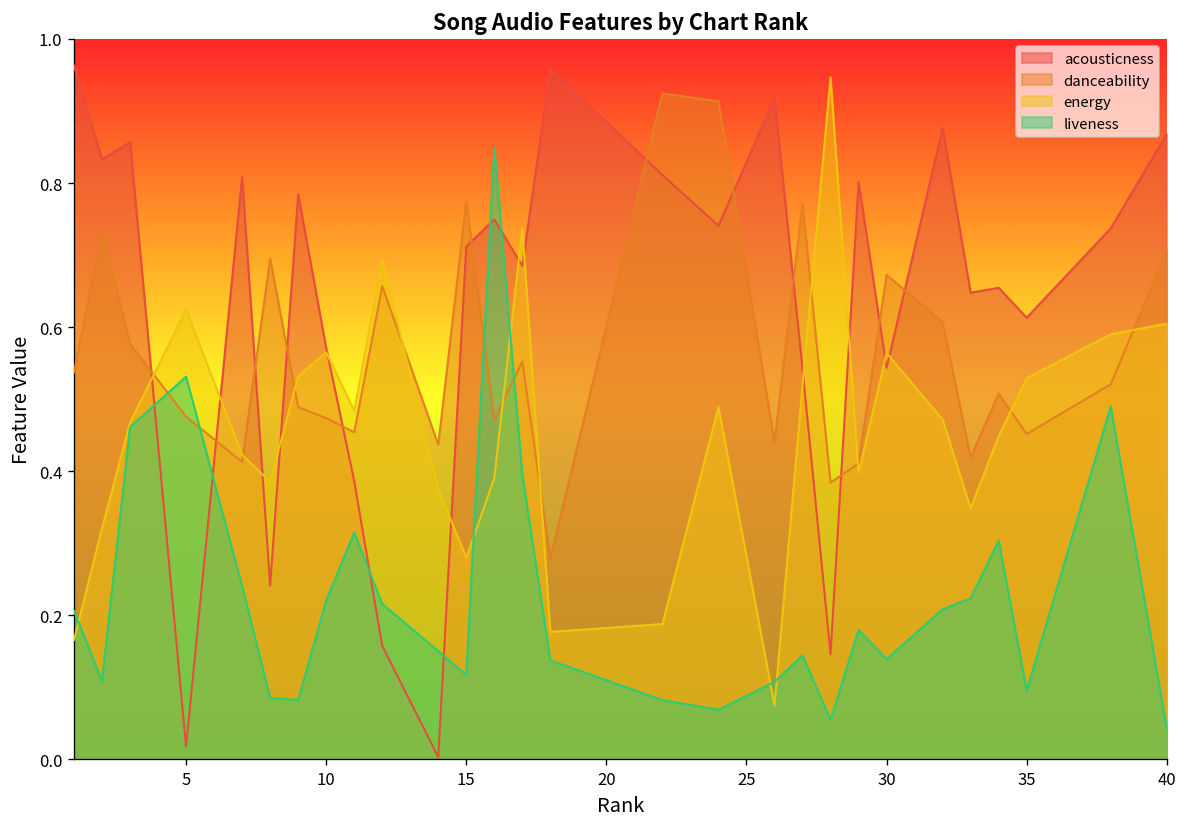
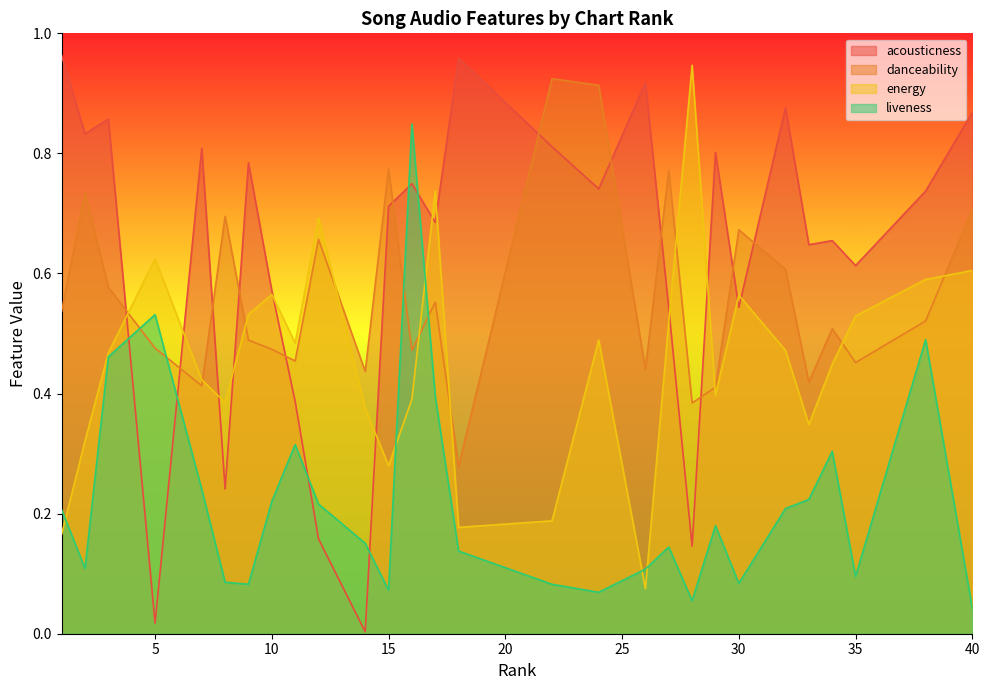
liveness, 15: 0.12 -> 0.07
liveness, 30: 0.14 -> 0.08
